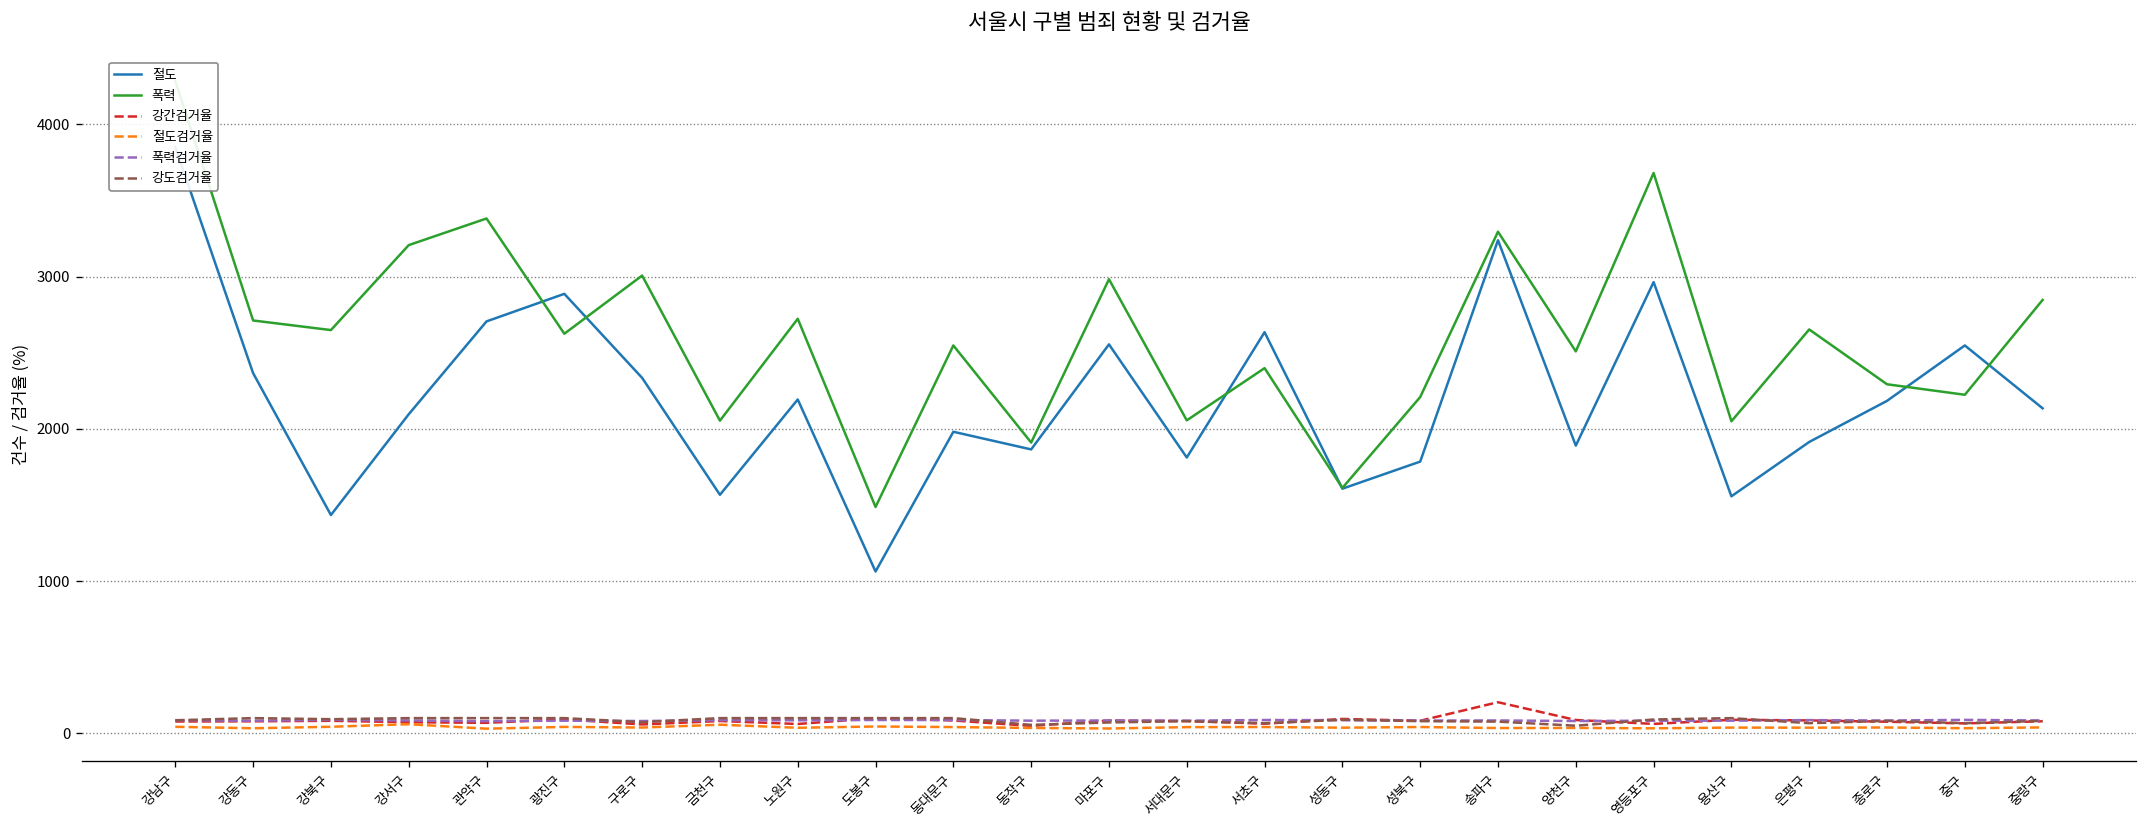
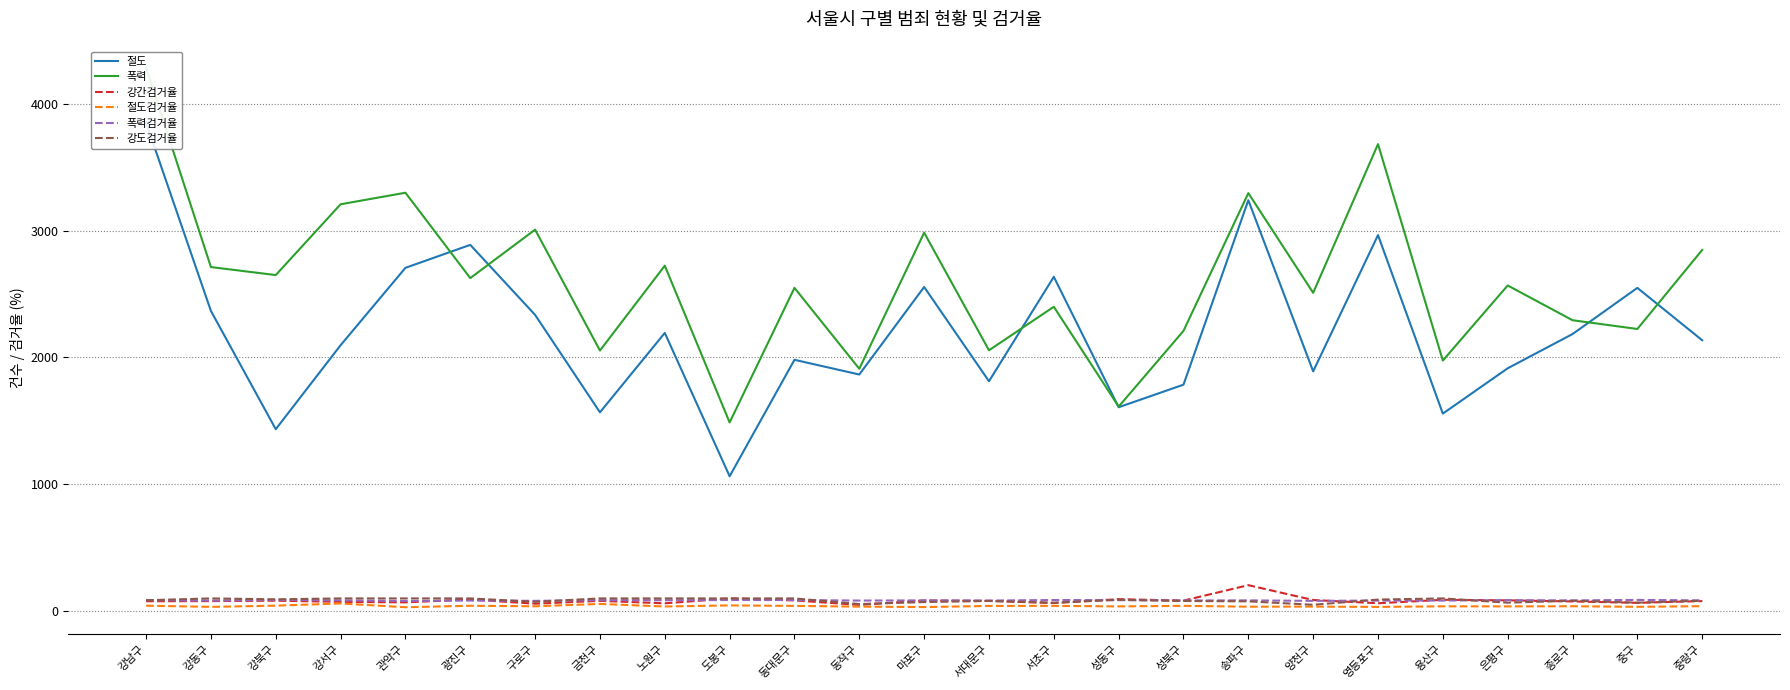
폭력, 관악구: 3380 -> 3300
폭력, 용산구: 2050 -> 1980
폭력, 은평구: 2650 -> 2570
